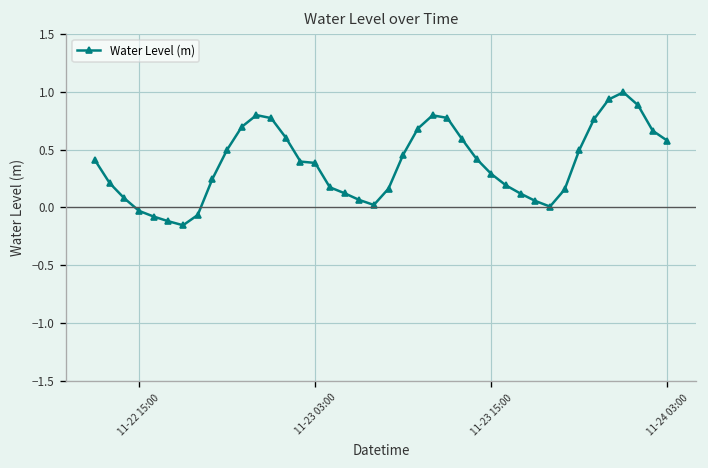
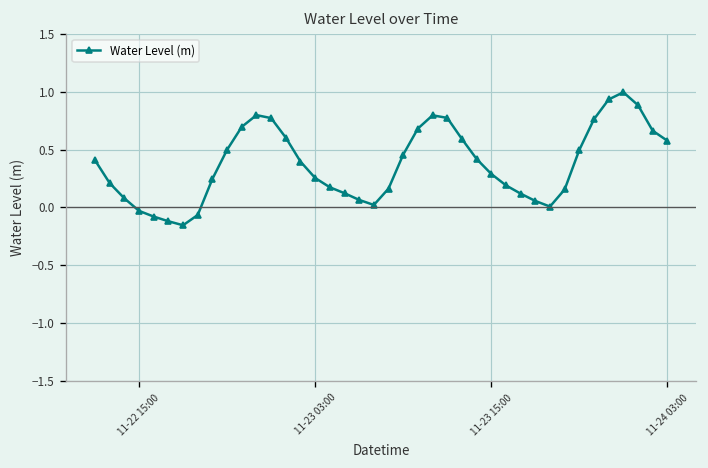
11-23 03:00: 0.4 -> 0.3
